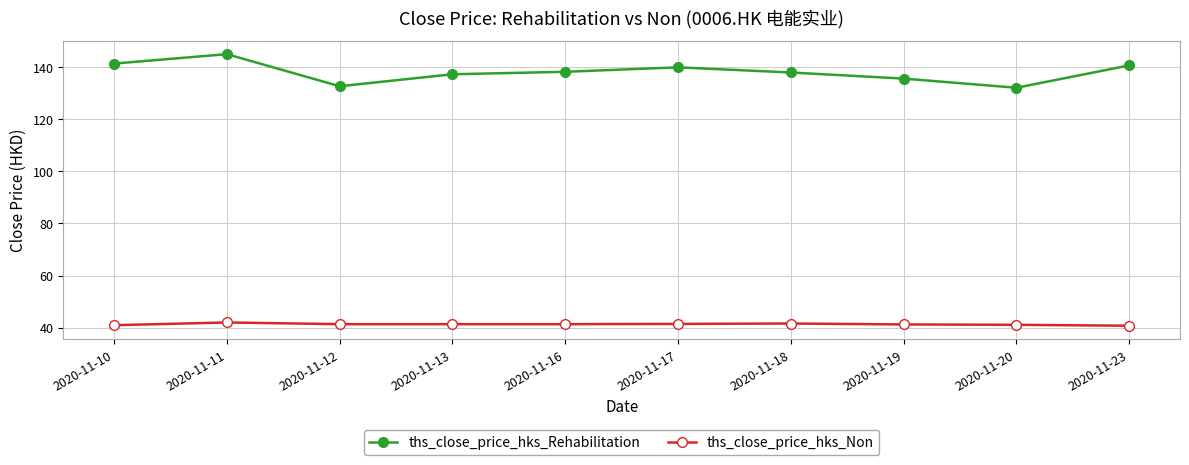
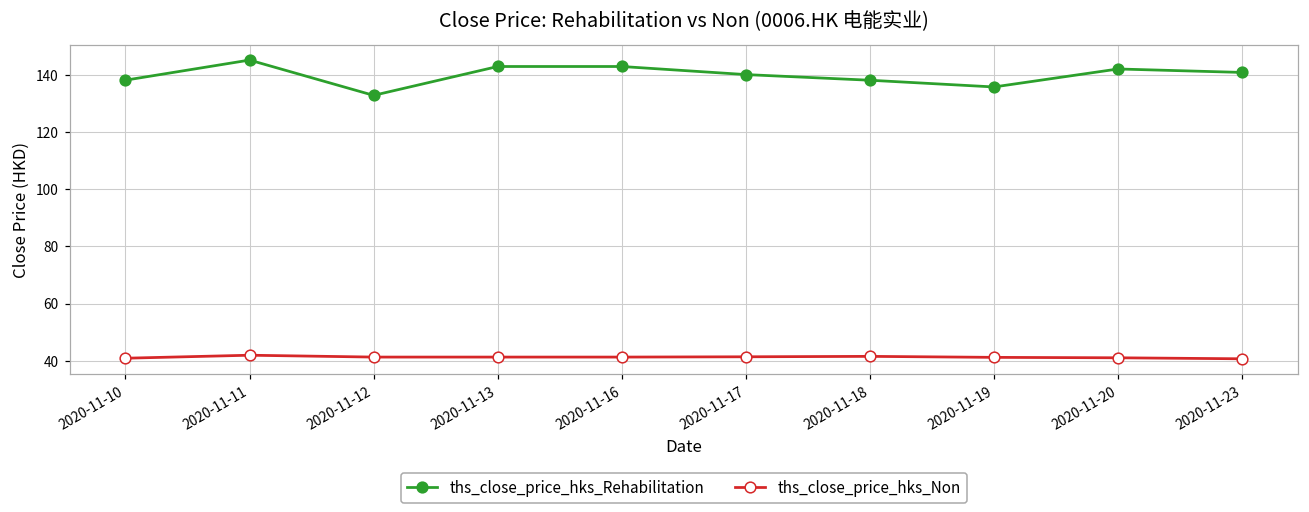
ths_close_price_hks_Rehabilitation, 2020-11-10: 141 -> 138
ths_close_price_hks_Rehabilitation, 2020-11-13: 137 -> 143
ths_close_price_hks_Rehabilitation, 2020-11-16: 138 -> 143
ths_close_price_hks_Rehabilitation, 2020-11-20: 132 -> 142
